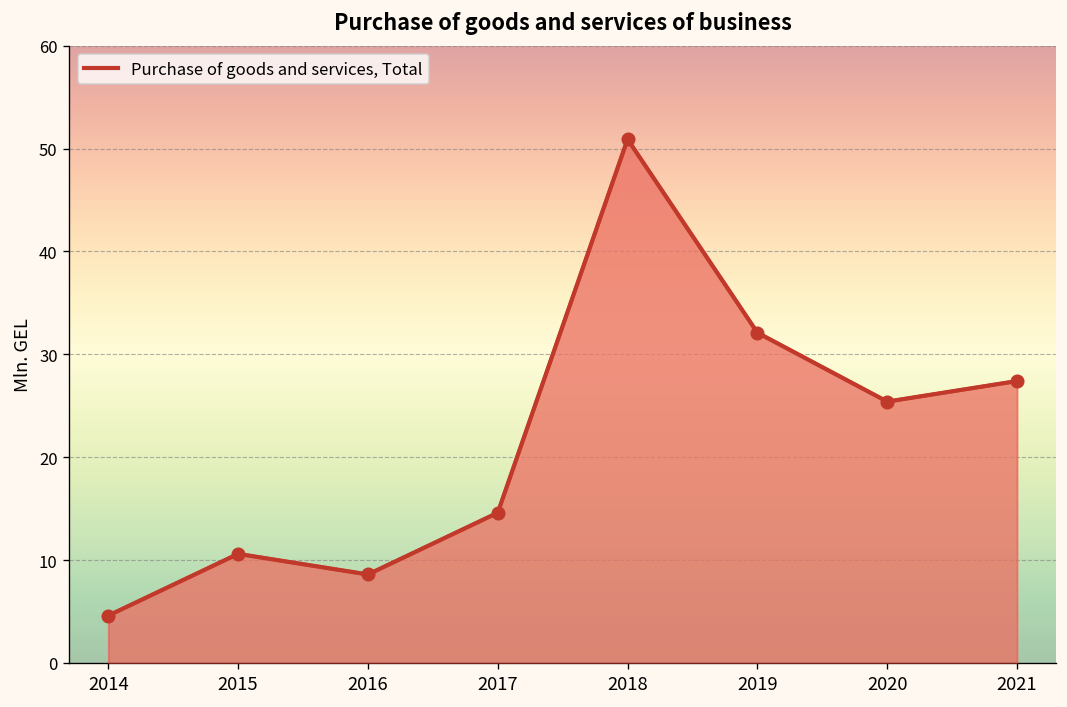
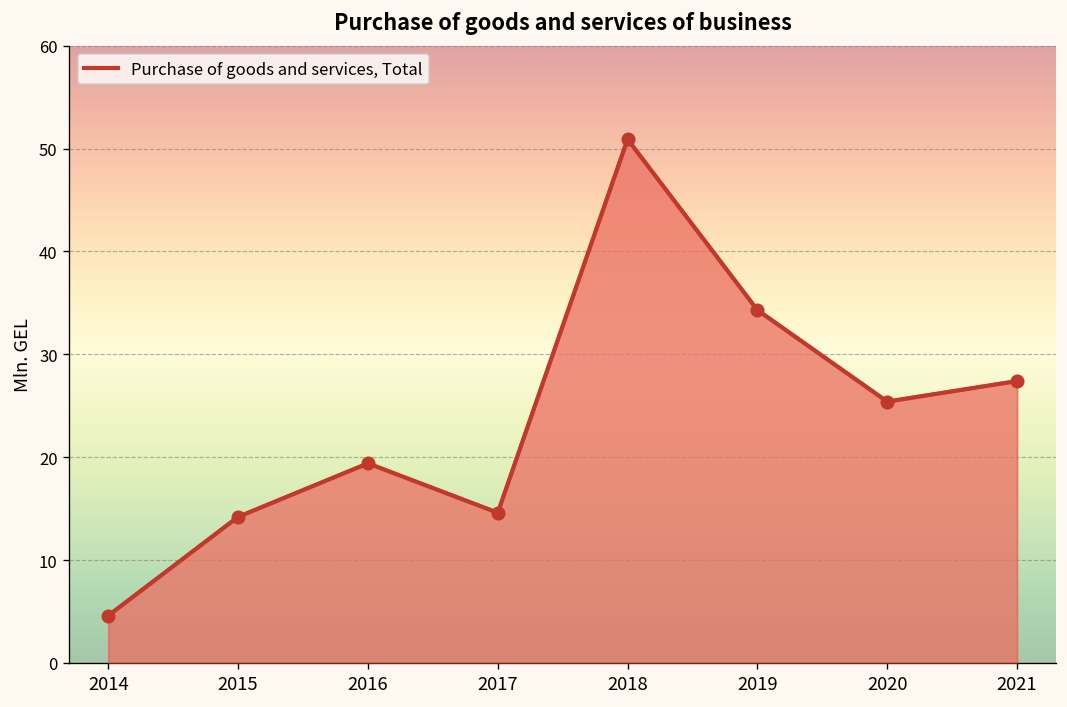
2015: 11 -> 14
2016: 9 -> 19
2019: 32 -> 34
